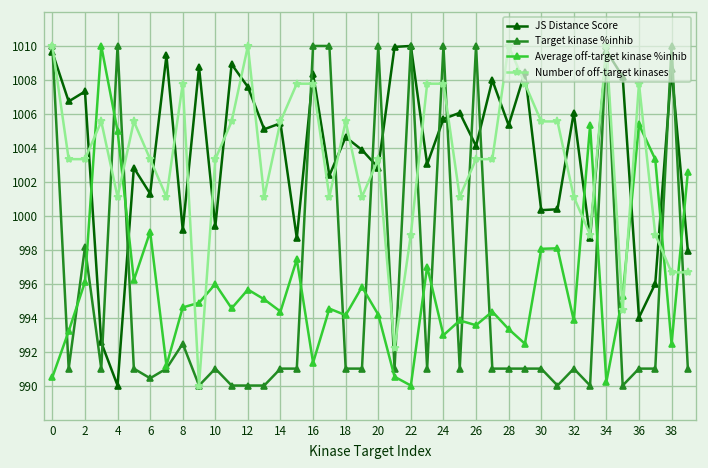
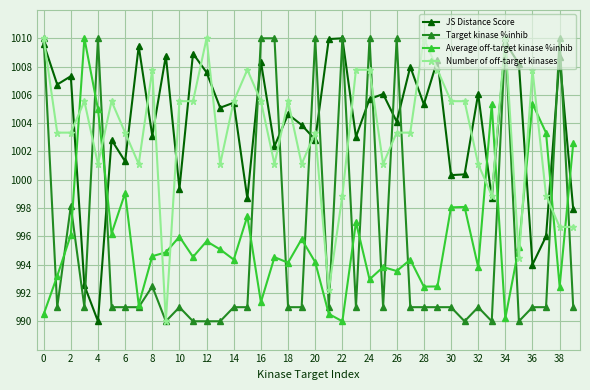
Target kinase %inhib, 6: 990.4 -> 991.0
JS Distance Score, 8: 999.2 -> 1003.1
Number of off-target kinases, 10: 1003.3 -> 1005.6
Number of off-target kinases, 16: 1007.8 -> 1005.6
Average off-target kinase %inhib, 28: 993.3 -> 992.4
